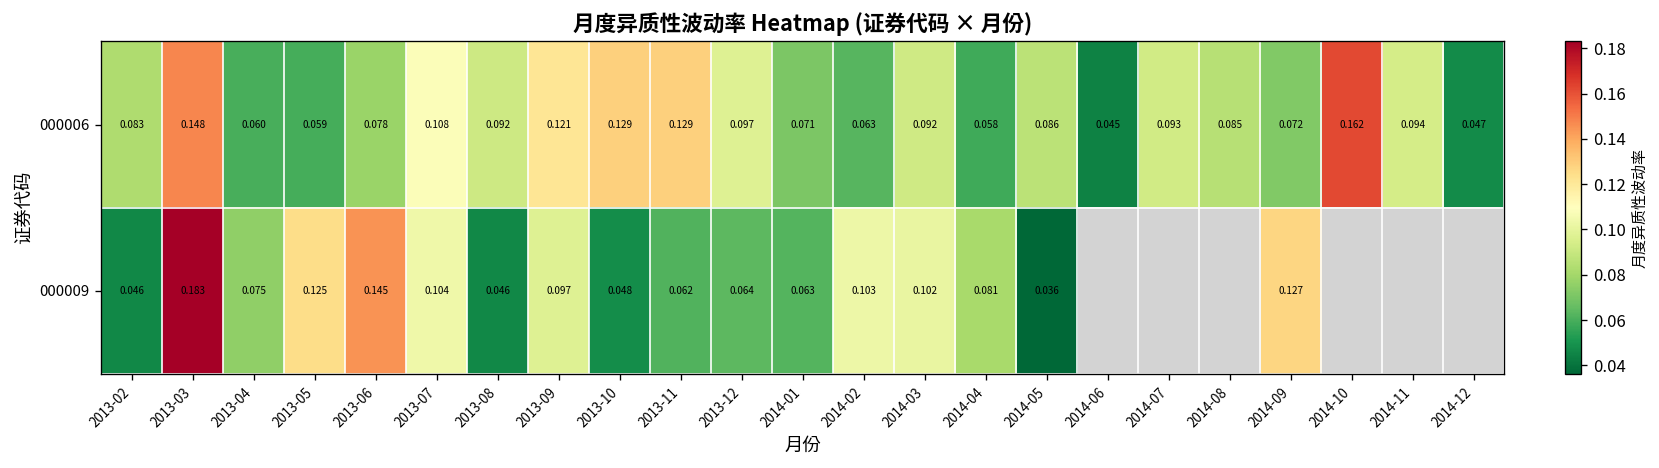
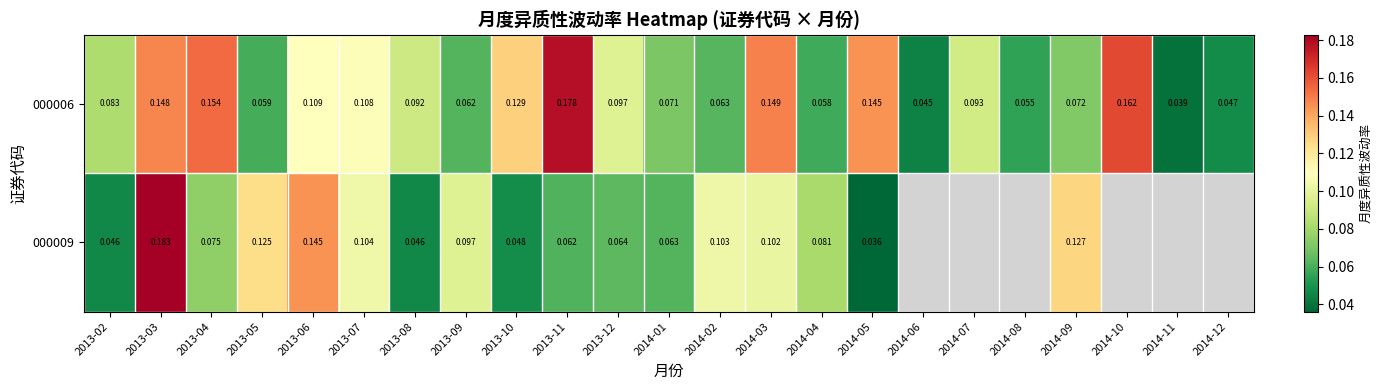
000006, 2013-04: 0.060 -> 0.154
000006, 2013-06: 0.078 -> 0.109
000006, 2013-09: 0.121 -> 0.062
000006, 2013-11: 0.129 -> 0.178
000006, 2014-03: 0.092 -> 0.149
000006, 2014-05: 0.086 -> 0.145
000006, 2014-08: 0.085 -> 0.055
000006, 2014-11: 0.094 -> 0.039
